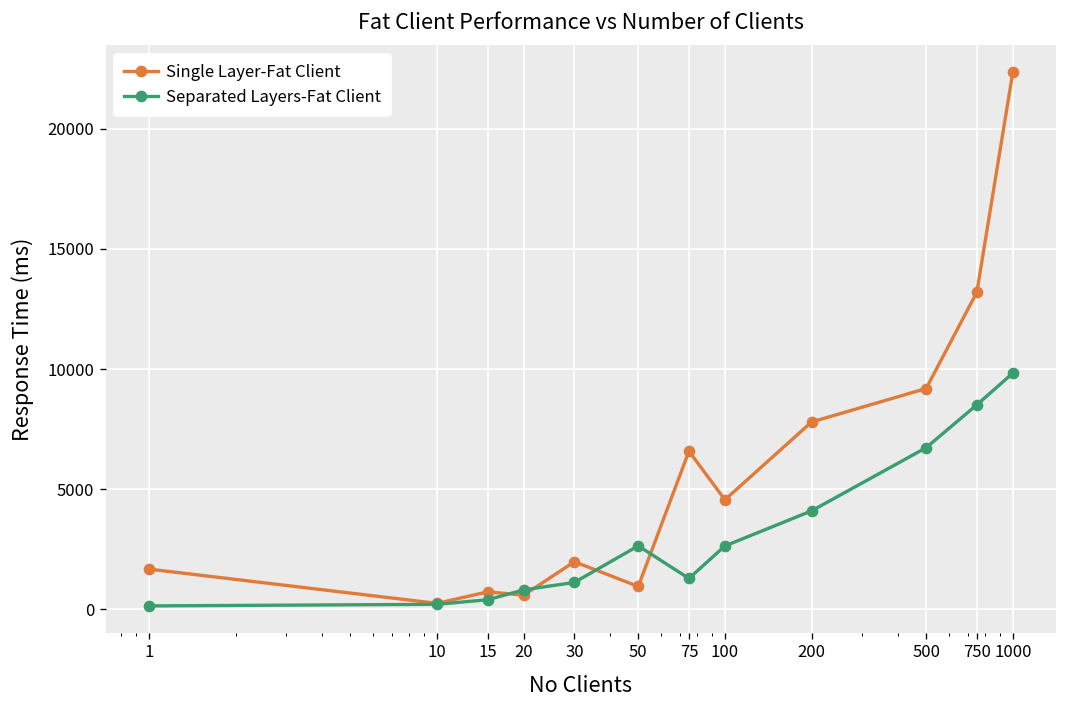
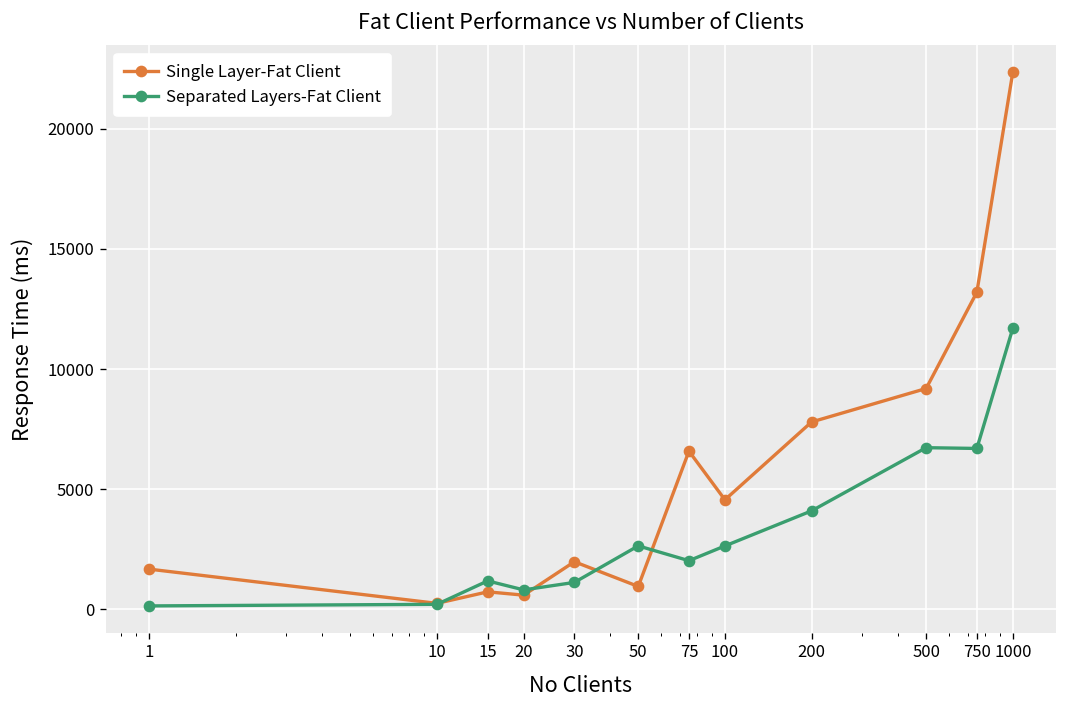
Separated Layers-Fat Client, 15: 400 -> 1200
Separated Layers-Fat Client, 75: 1300 -> 2000
Separated Layers-Fat Client, 750: 8500 -> 6700
Separated Layers-Fat Client, 1000: 9800 -> 11700
